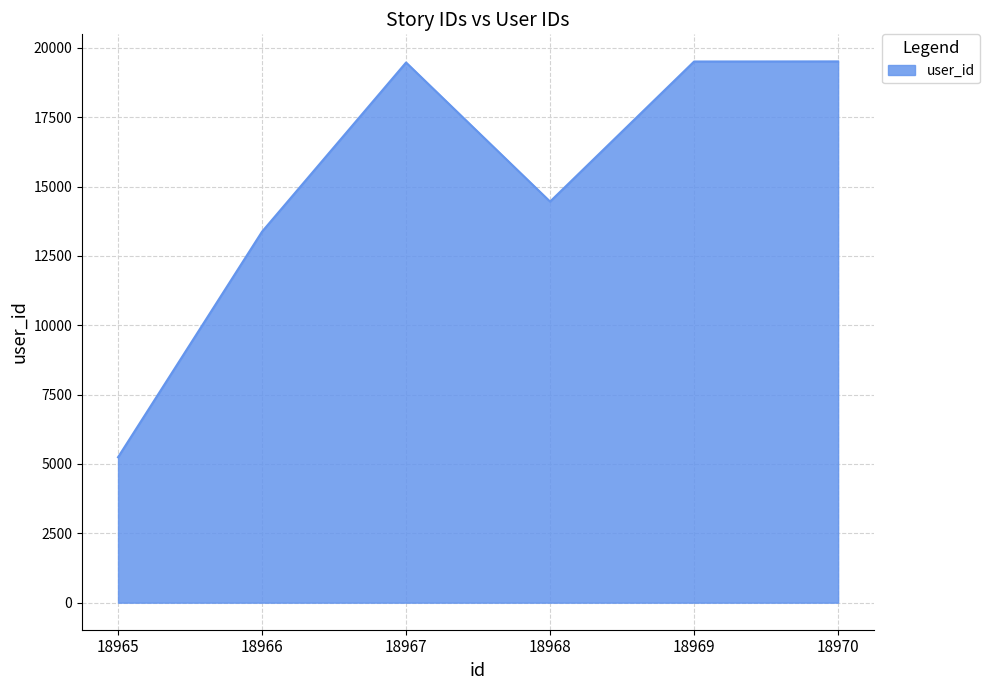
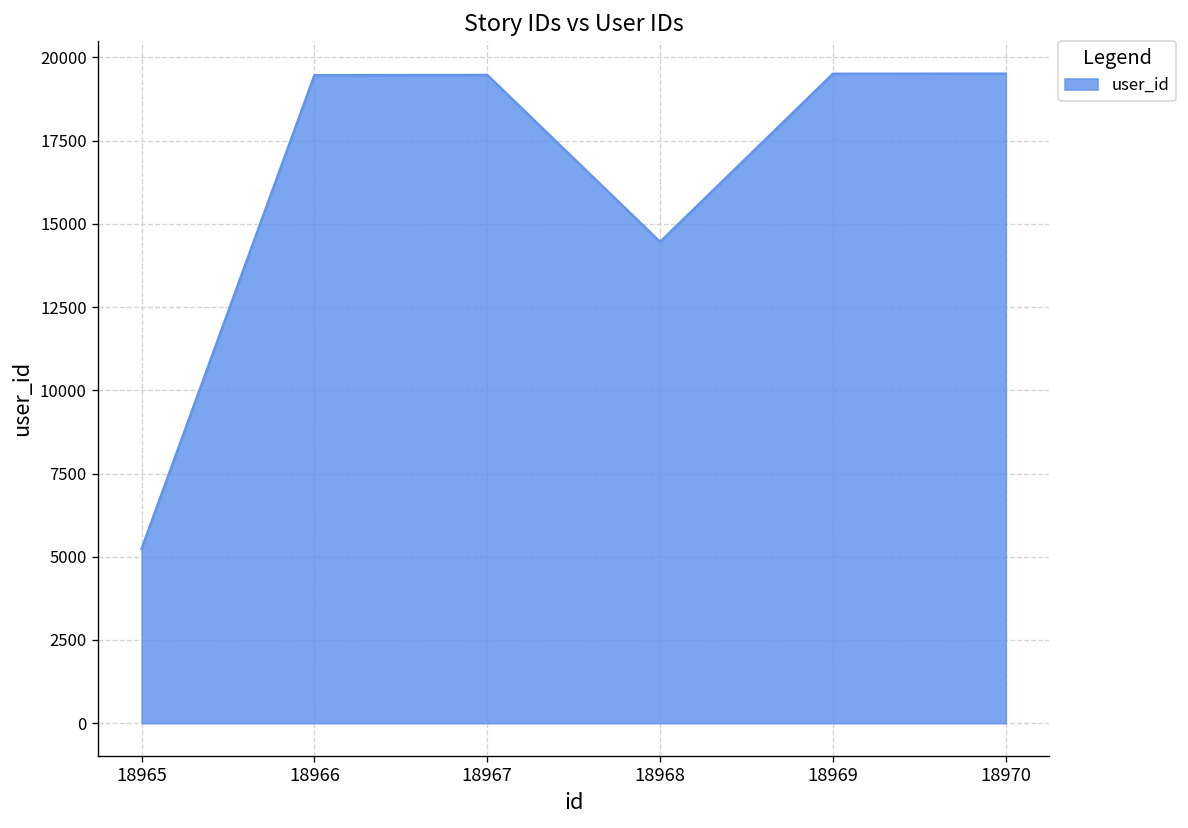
18966: 13400 -> 19500
